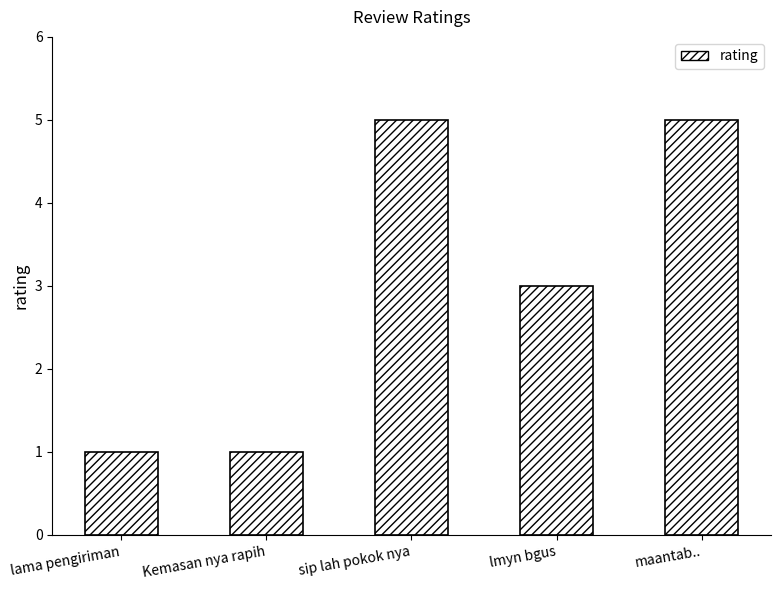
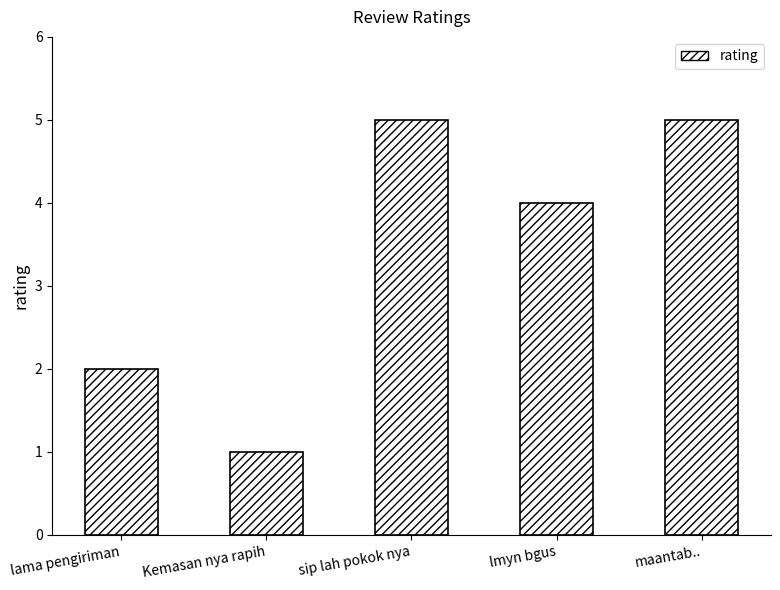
lama pengiriman: 1 -> 2
lmyn bgus: 3 -> 4
